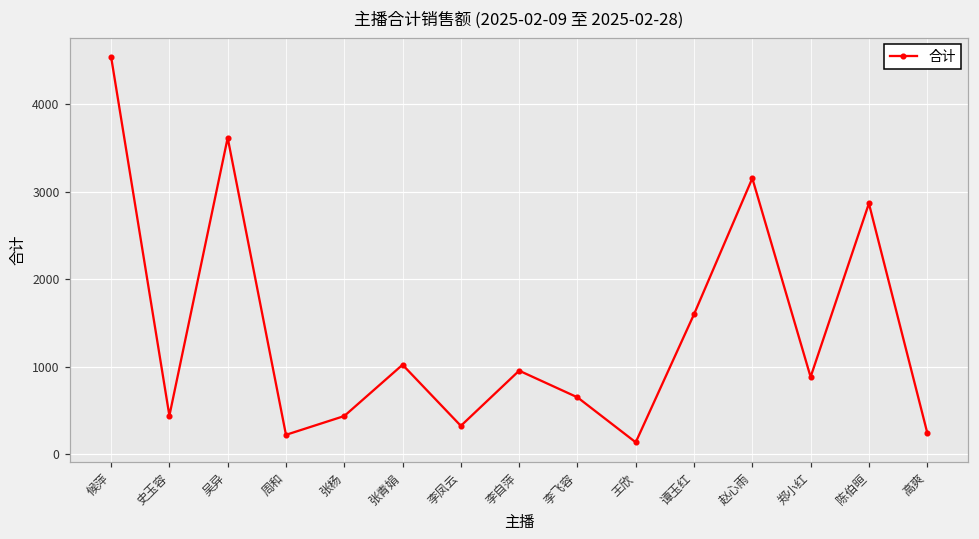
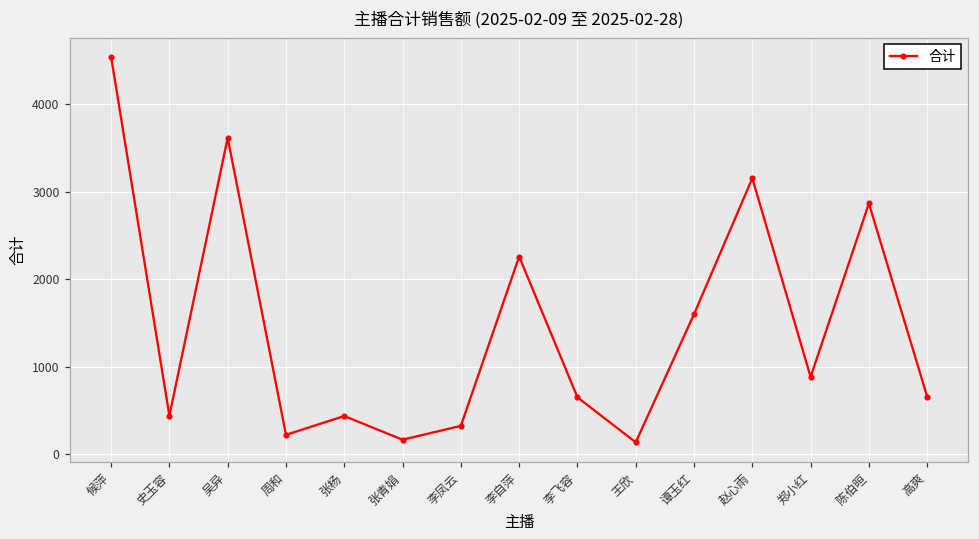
张青娟: 1000 -> 200
李自萍: 1000 -> 2300
高爽: 200 -> 700
